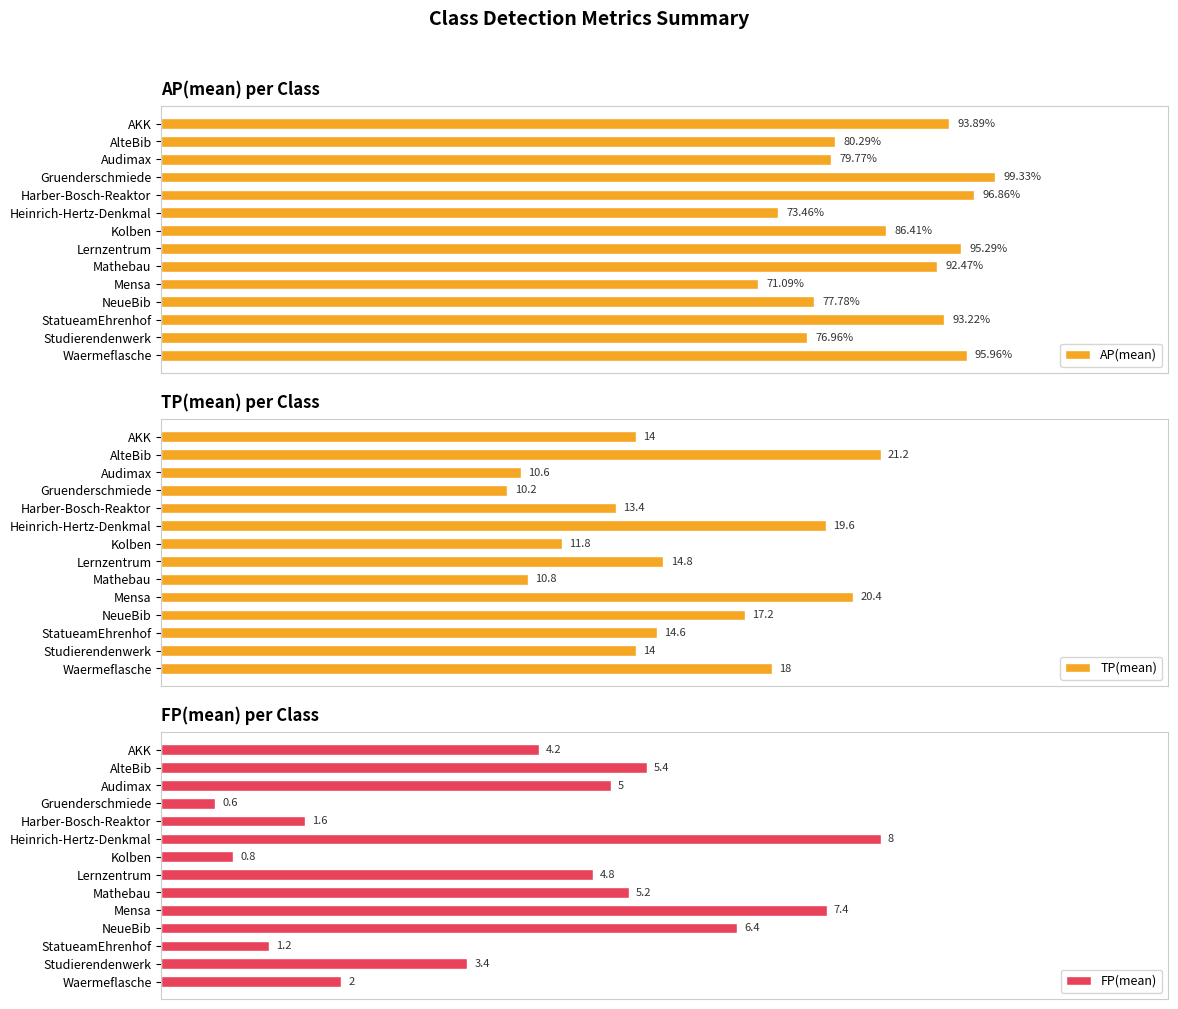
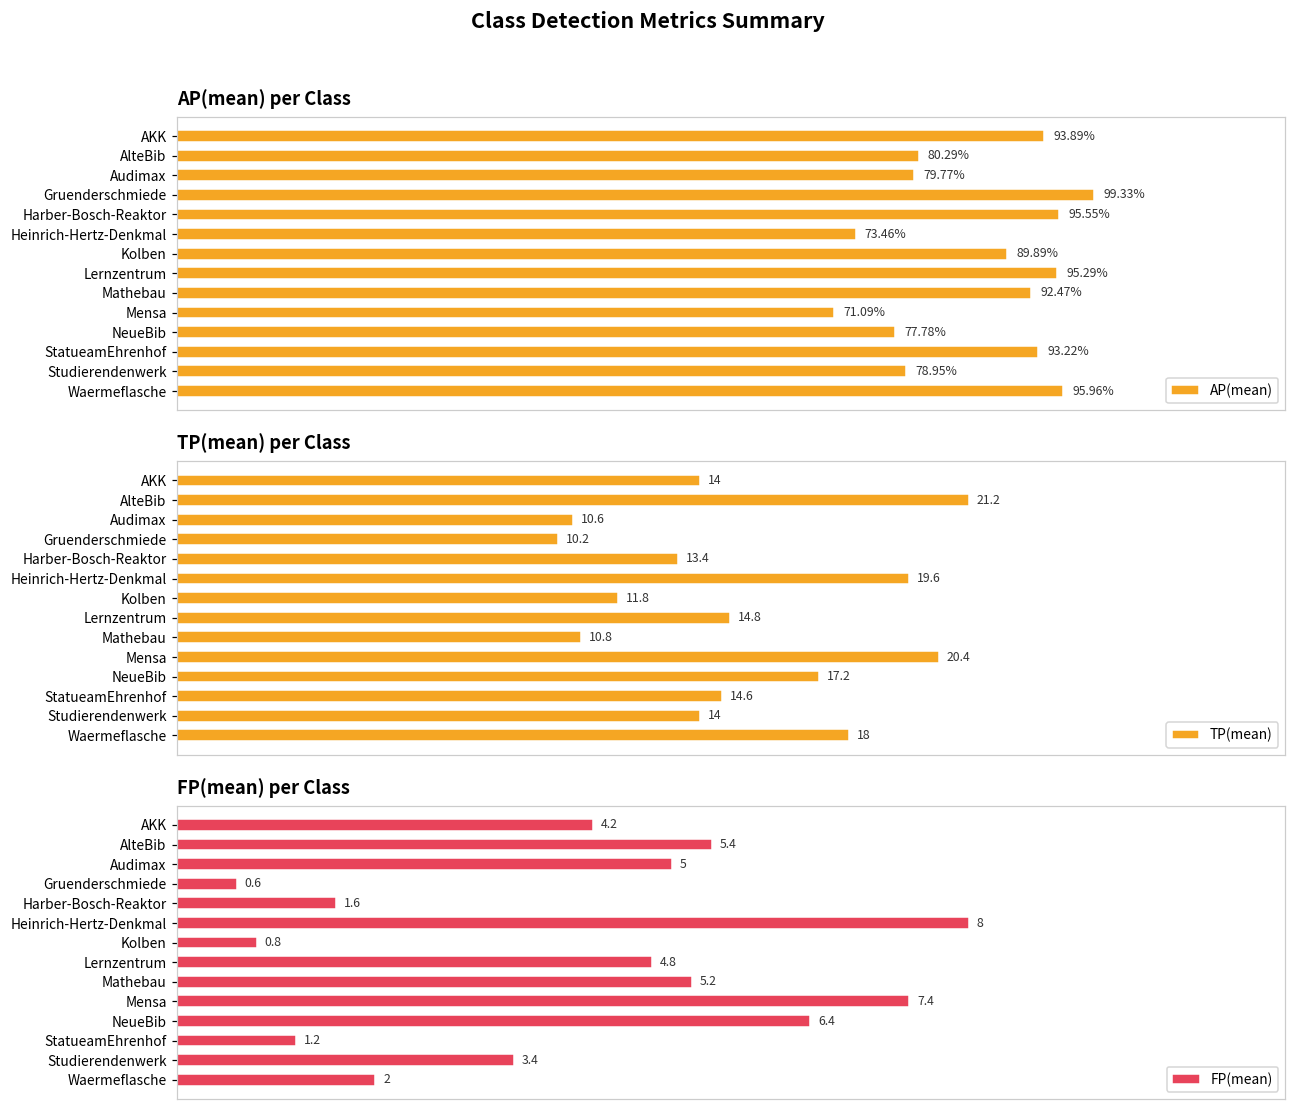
AP(mean) per Class, Harber-Bosch-Reaktor: 96.86% -> 95.55%
AP(mean) per Class, Kolben: 86.41% -> 89.89%
AP(mean) per Class, Studierendenwerk: 76.96% -> 78.95%
